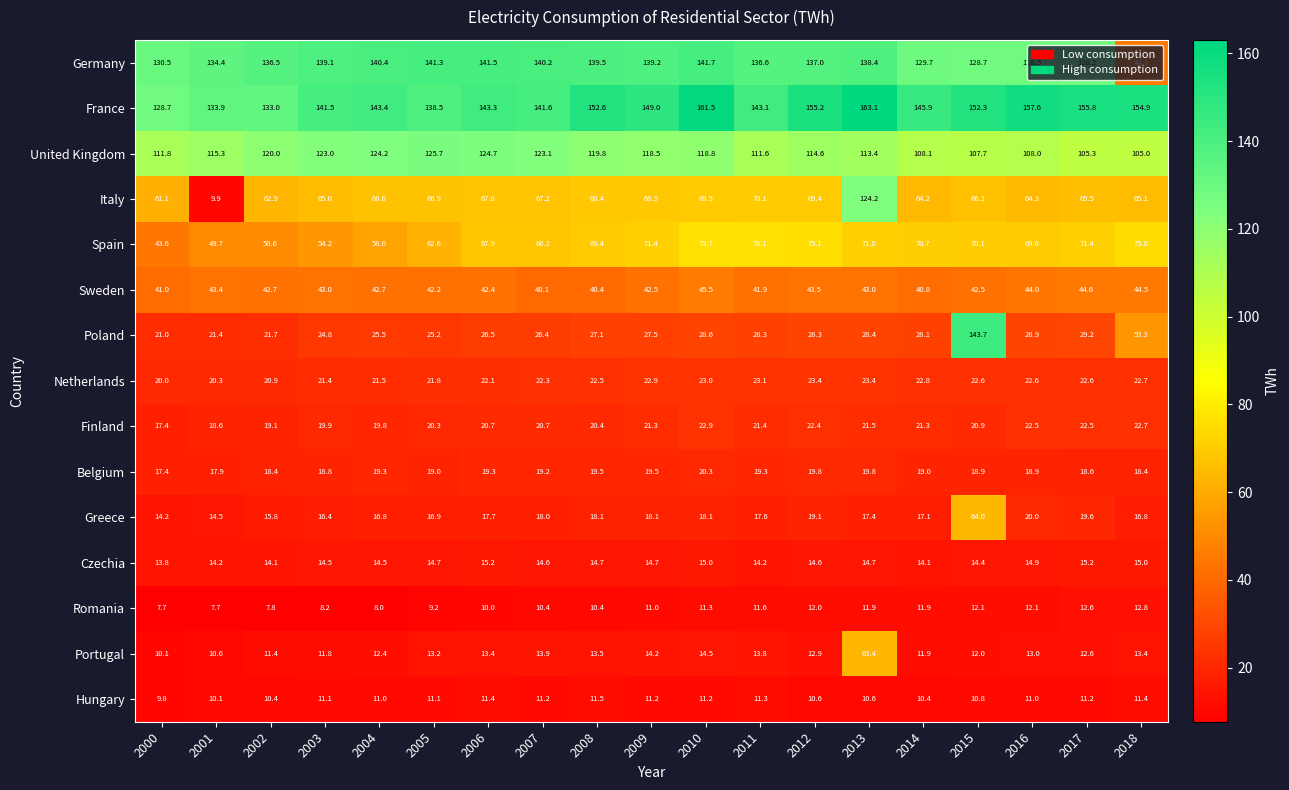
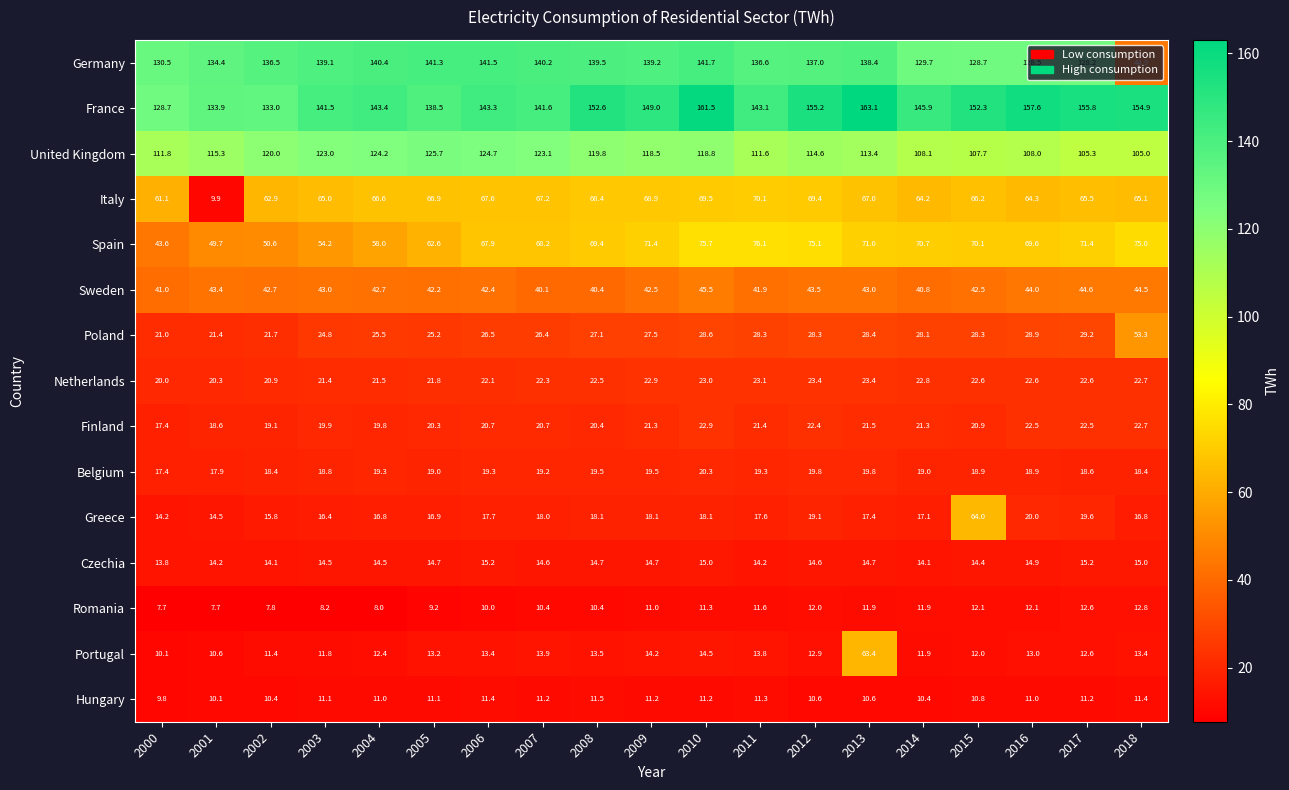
Italy, 2013: 124.2 -> 67.0
Poland, 2015: 143.7 -> 28.3
